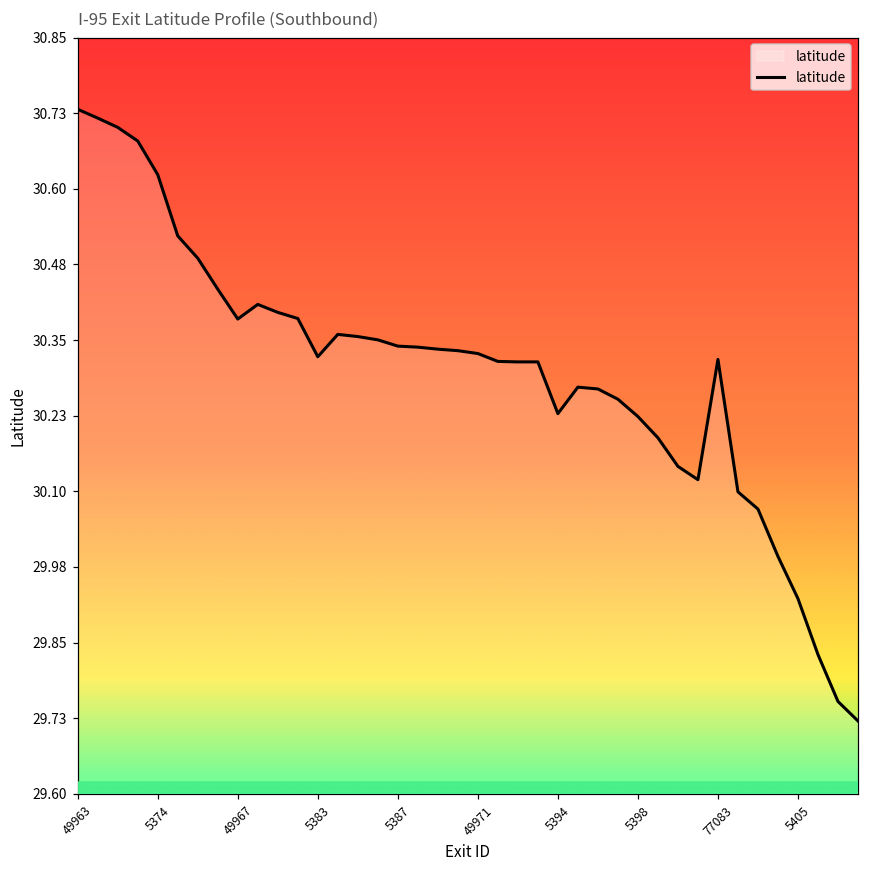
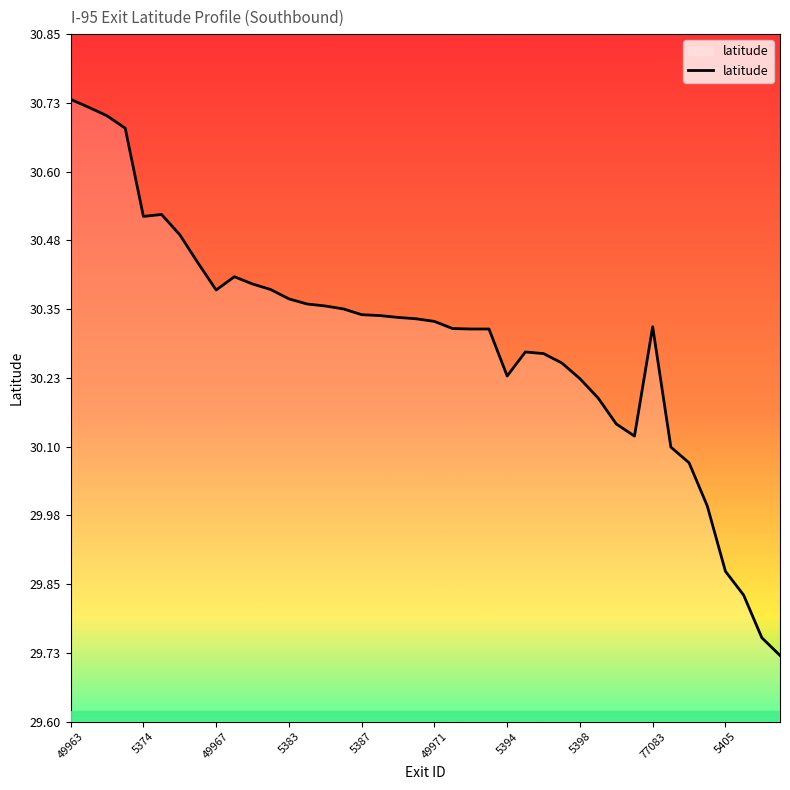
5374: 30.62 -> 30.52
5383: 30.32 -> 30.37
5405: 29.92 -> 29.87
